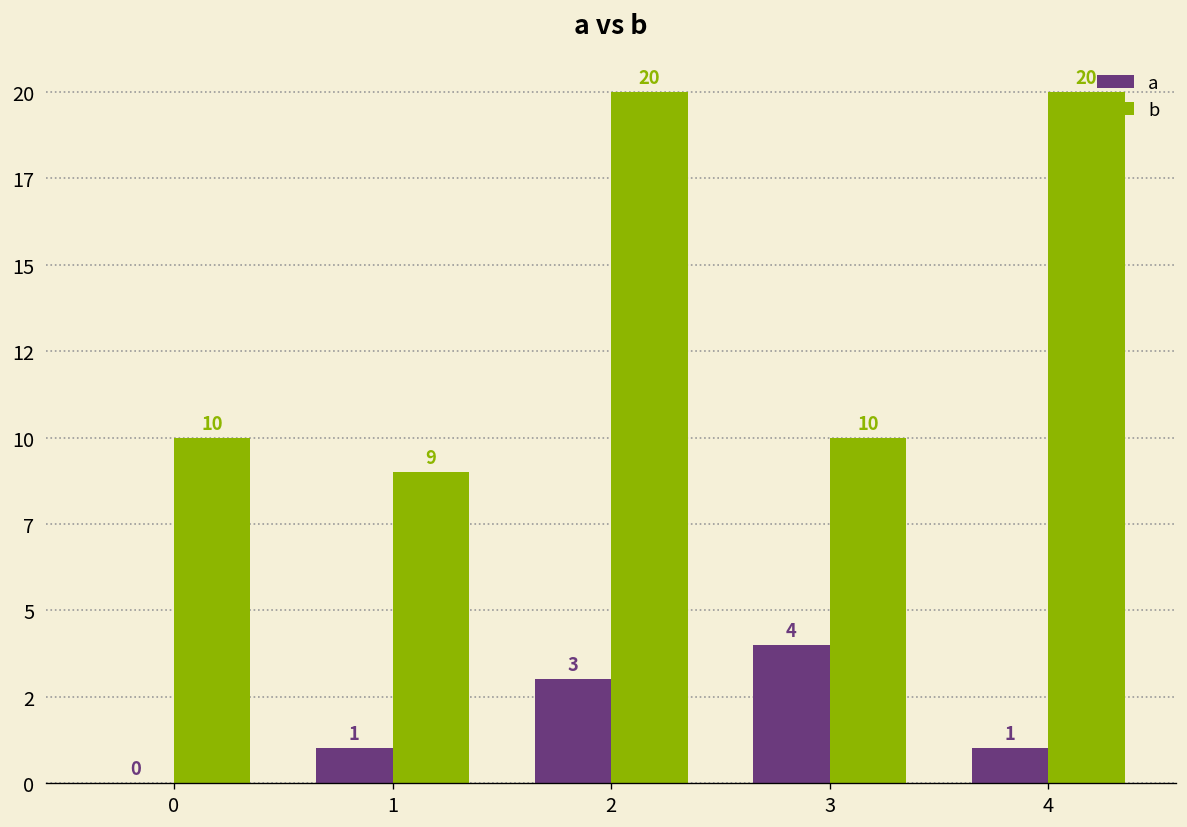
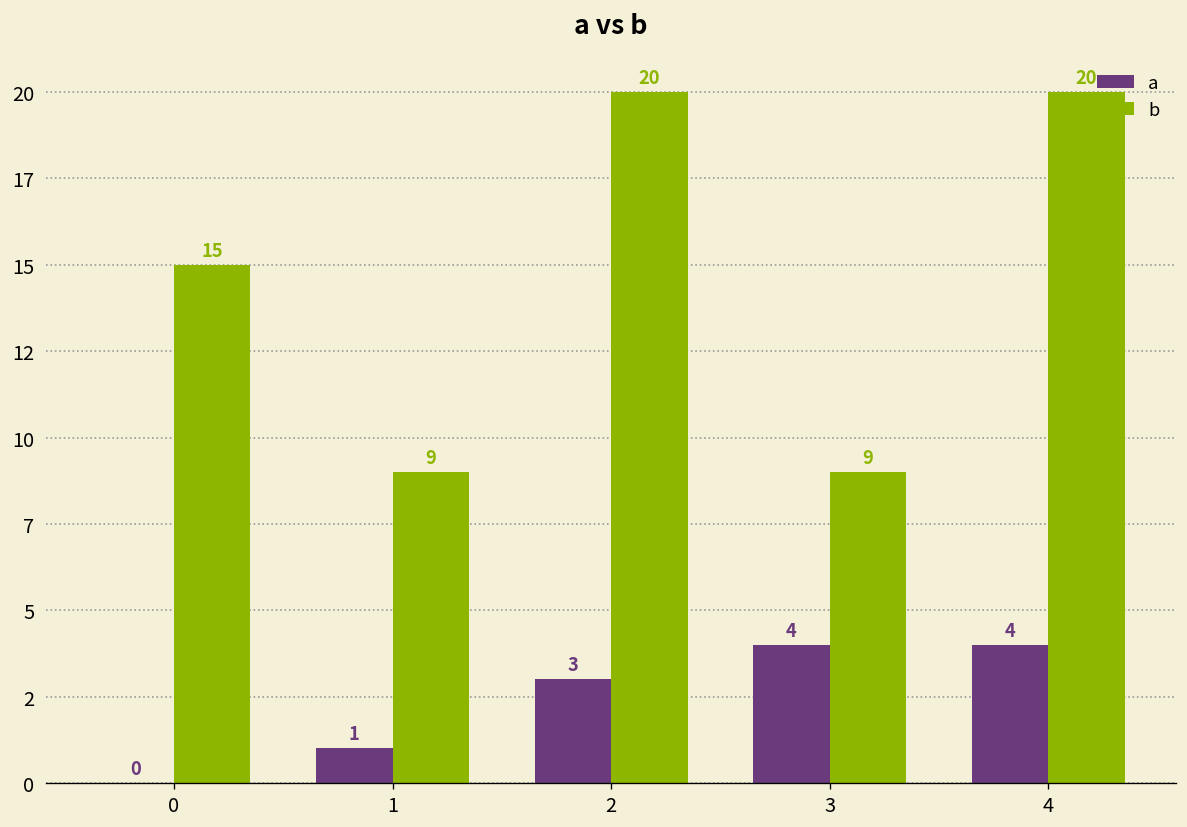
b, 0: 10 -> 15
b, 3: 10 -> 9
a, 4: 1 -> 4
